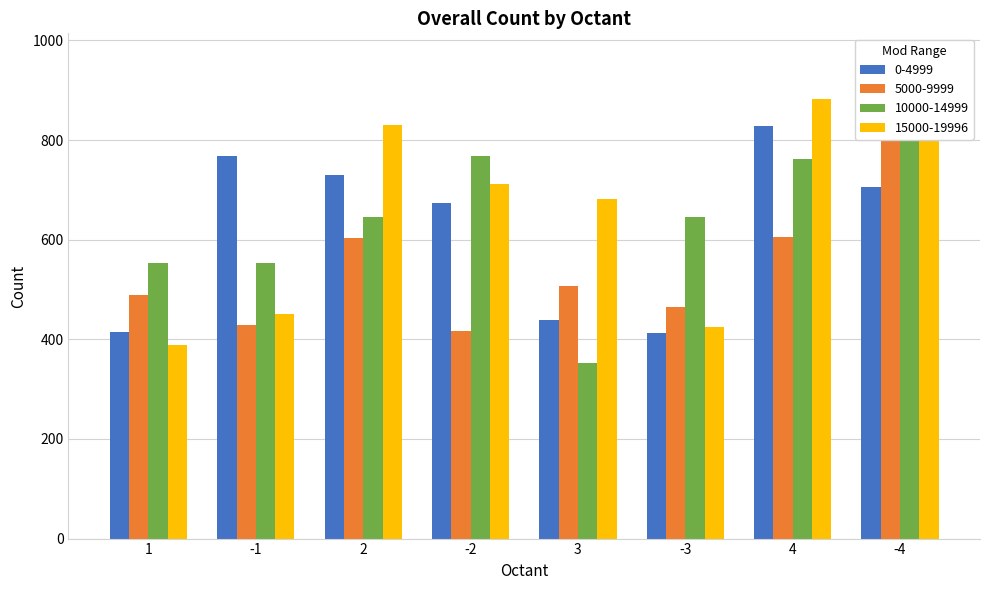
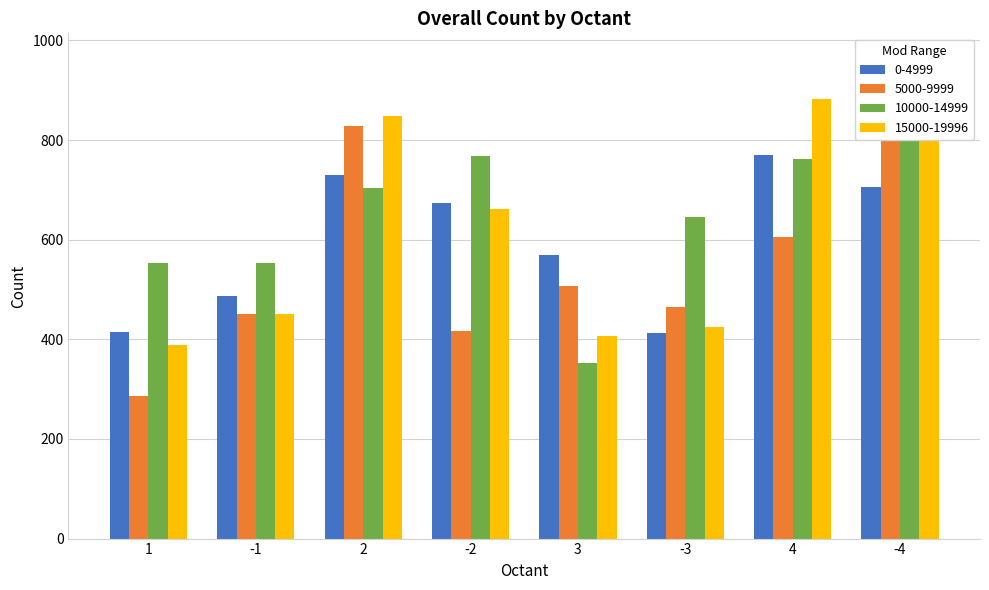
5000-9999, 1: 490 -> 290
0-4999, -1: 770 -> 490
5000-9999, -1: 430 -> 450
5000-9999, 2: 600 -> 830
10000-14999, 2: 650 -> 700
15000-19996, 2: 830 -> 850
15000-19996, -2: 710 -> 660
0-4999, 3: 440 -> 570
15000-19996, 3: 680 -> 410
0-4999, 4: 830 -> 770
